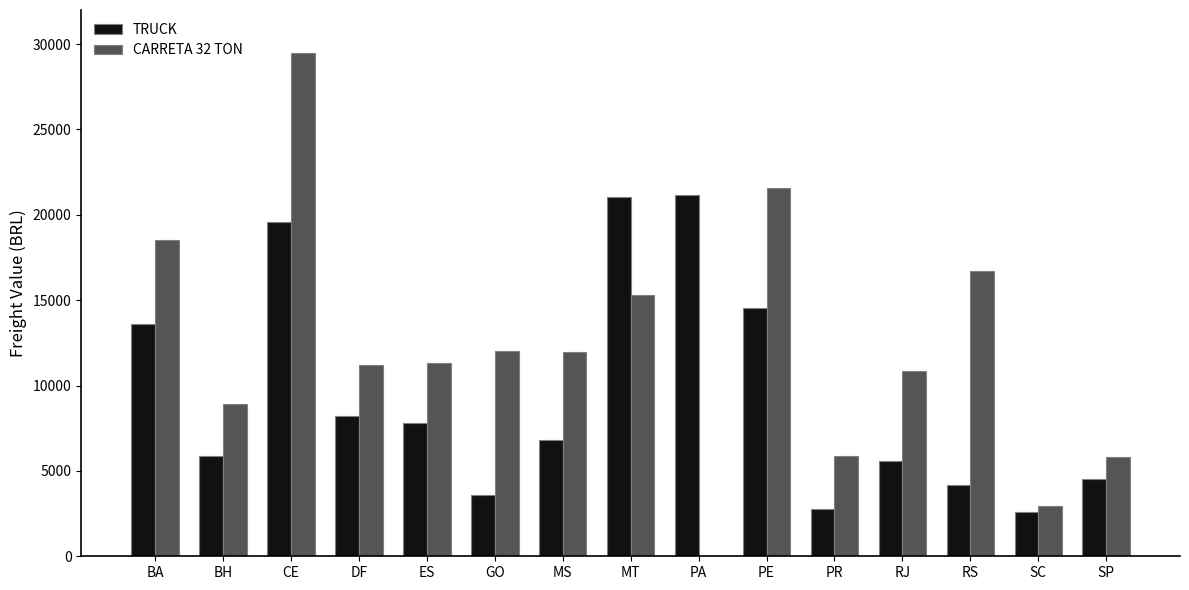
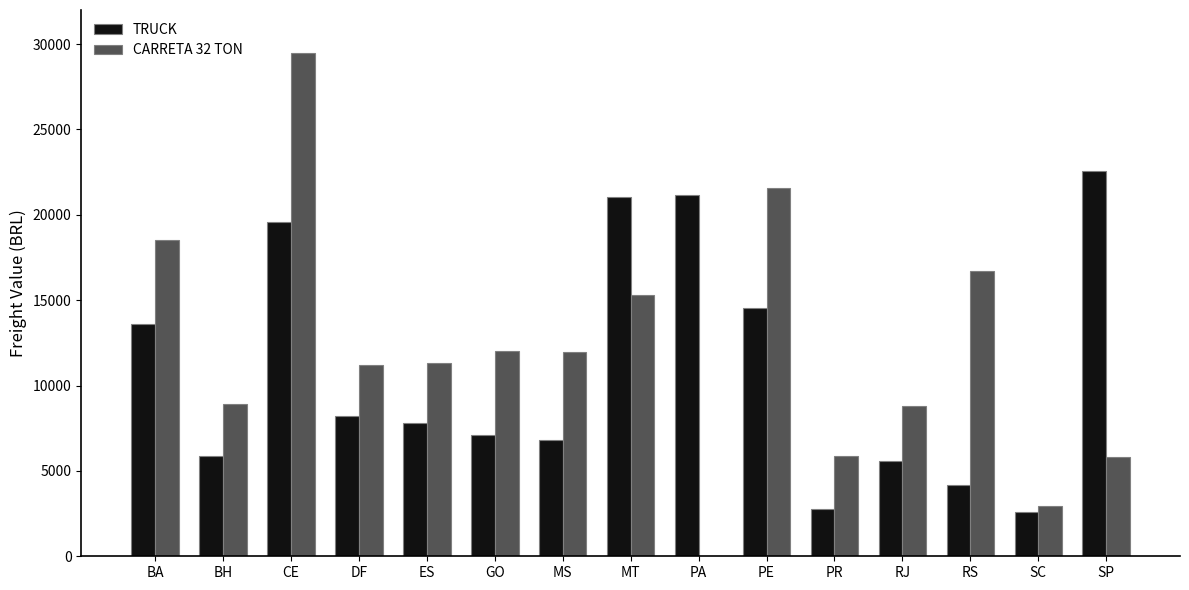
TRUCK, GO: 3600 -> 7100
CARRETA 32 TON, RJ: 10900 -> 8800
TRUCK, SP: 4500 -> 22600
